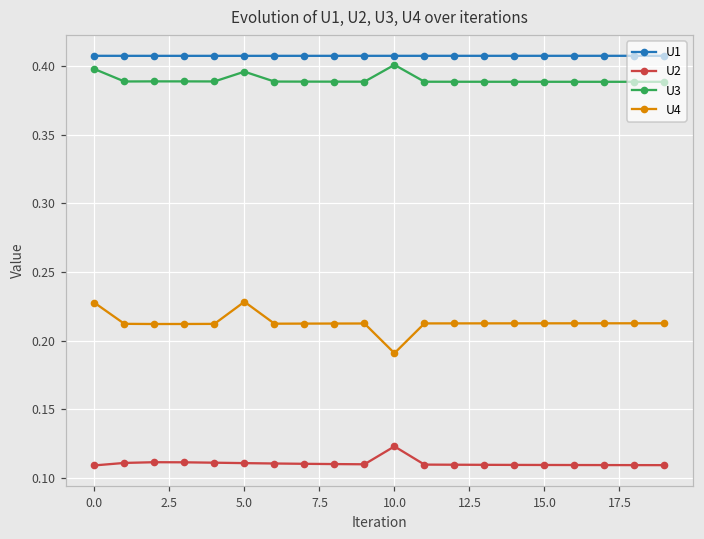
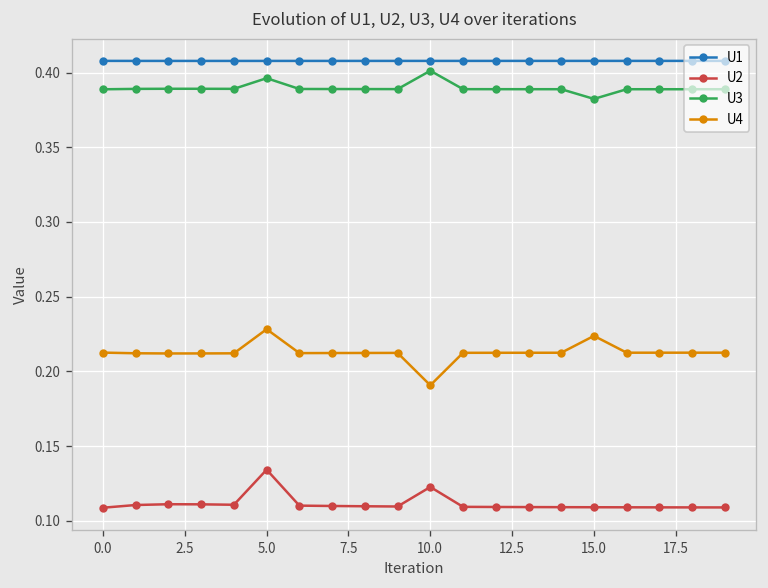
U3, 0.0: 0.398 -> 0.389
U4, 0.0: 0.228 -> 0.213
U2, 5.0: 0.111 -> 0.134
U3, 15.0: 0.389 -> 0.382
U4, 15.0: 0.213 -> 0.224
